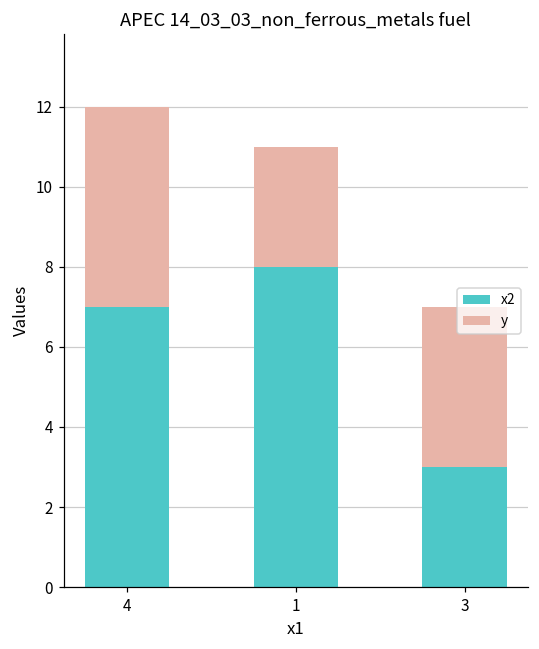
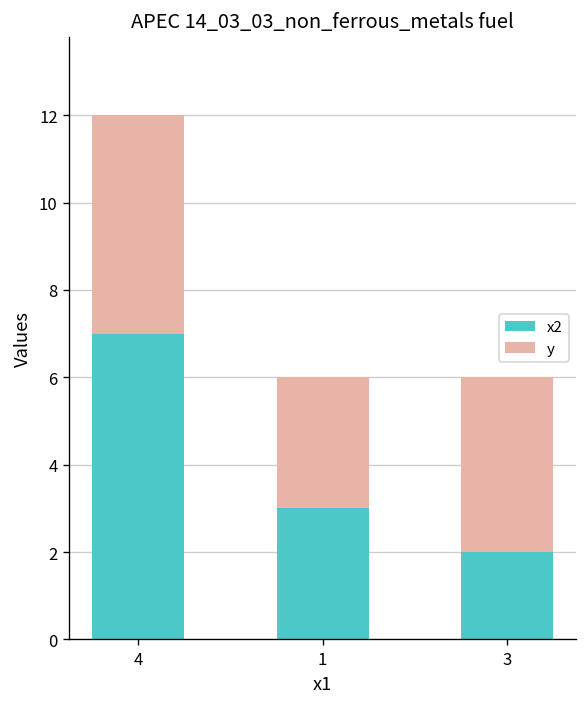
x2, 1: 8 -> 3
x2, 3: 3 -> 2
